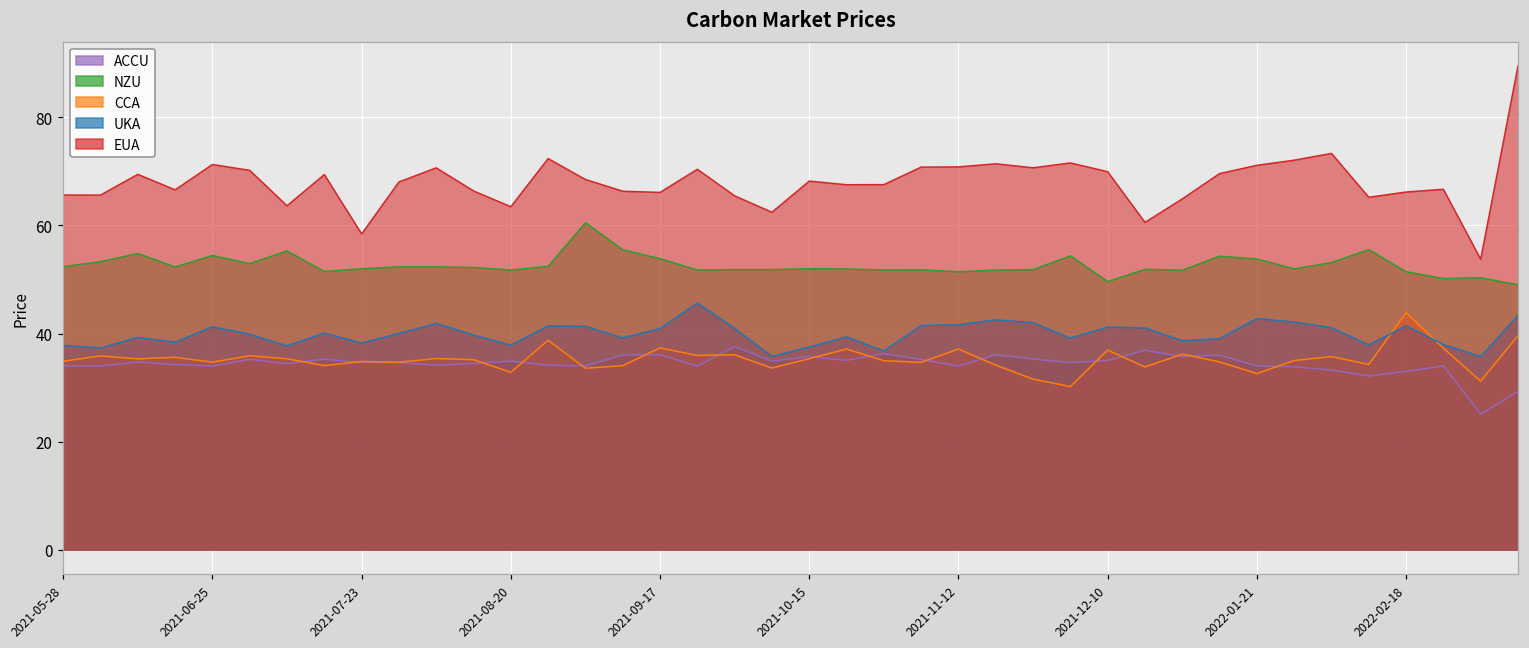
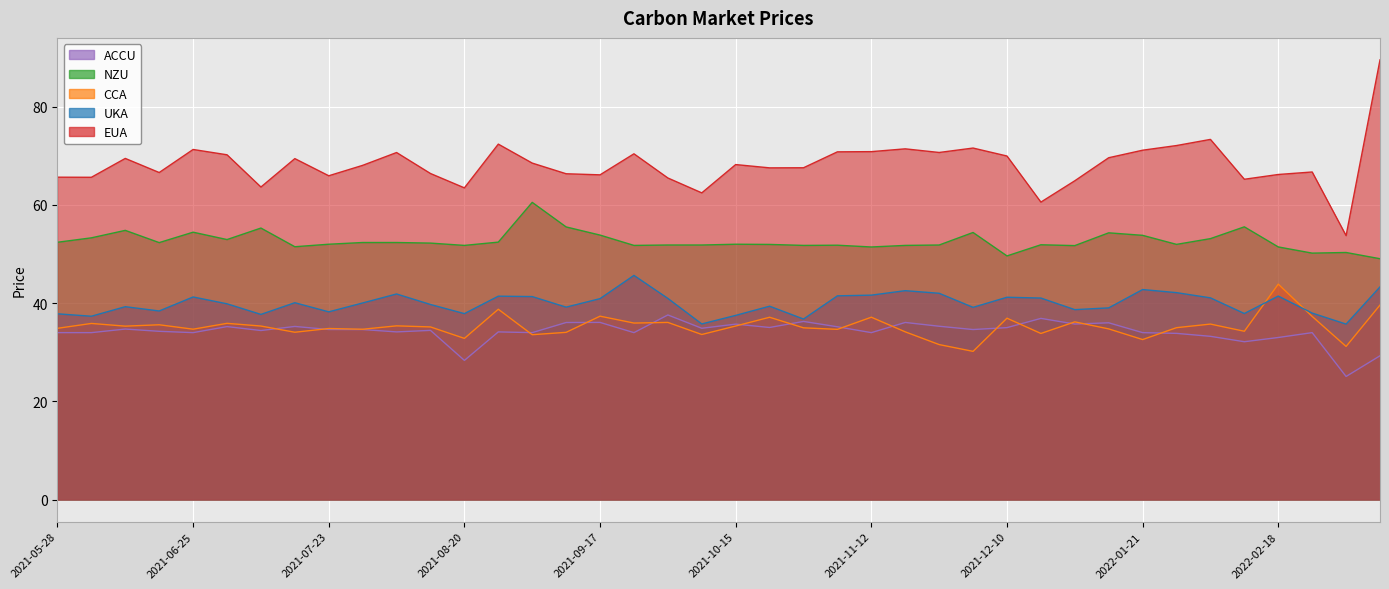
EUA, 2021-07-23: 58 -> 66
ACCU, 2021-08-20: 35 -> 28
